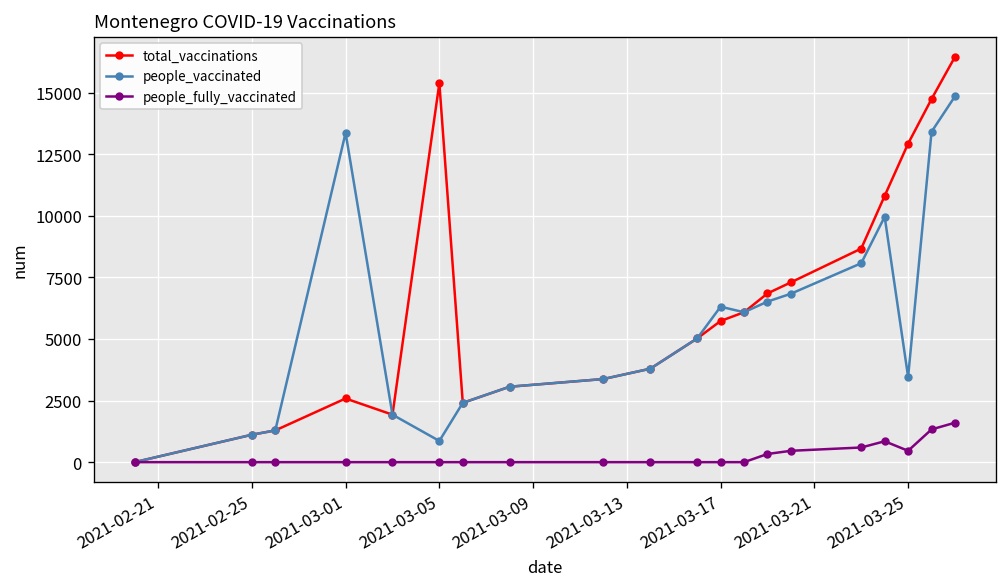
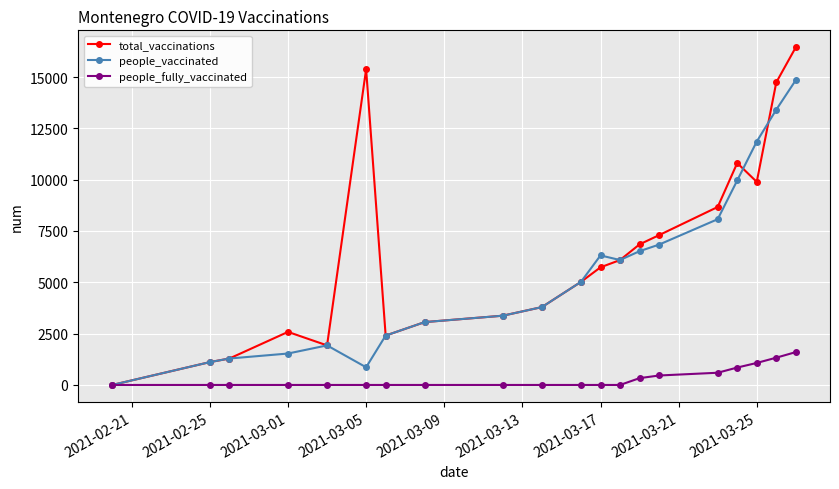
people_vaccinated, 2021-03-01: 13400 -> 1500
total_vaccinations, 2021-03-25: 12900 -> 9900
people_vaccinated, 2021-03-25: 3500 -> 11900
people_fully_vaccinated, 2021-03-25: 500 -> 1100
